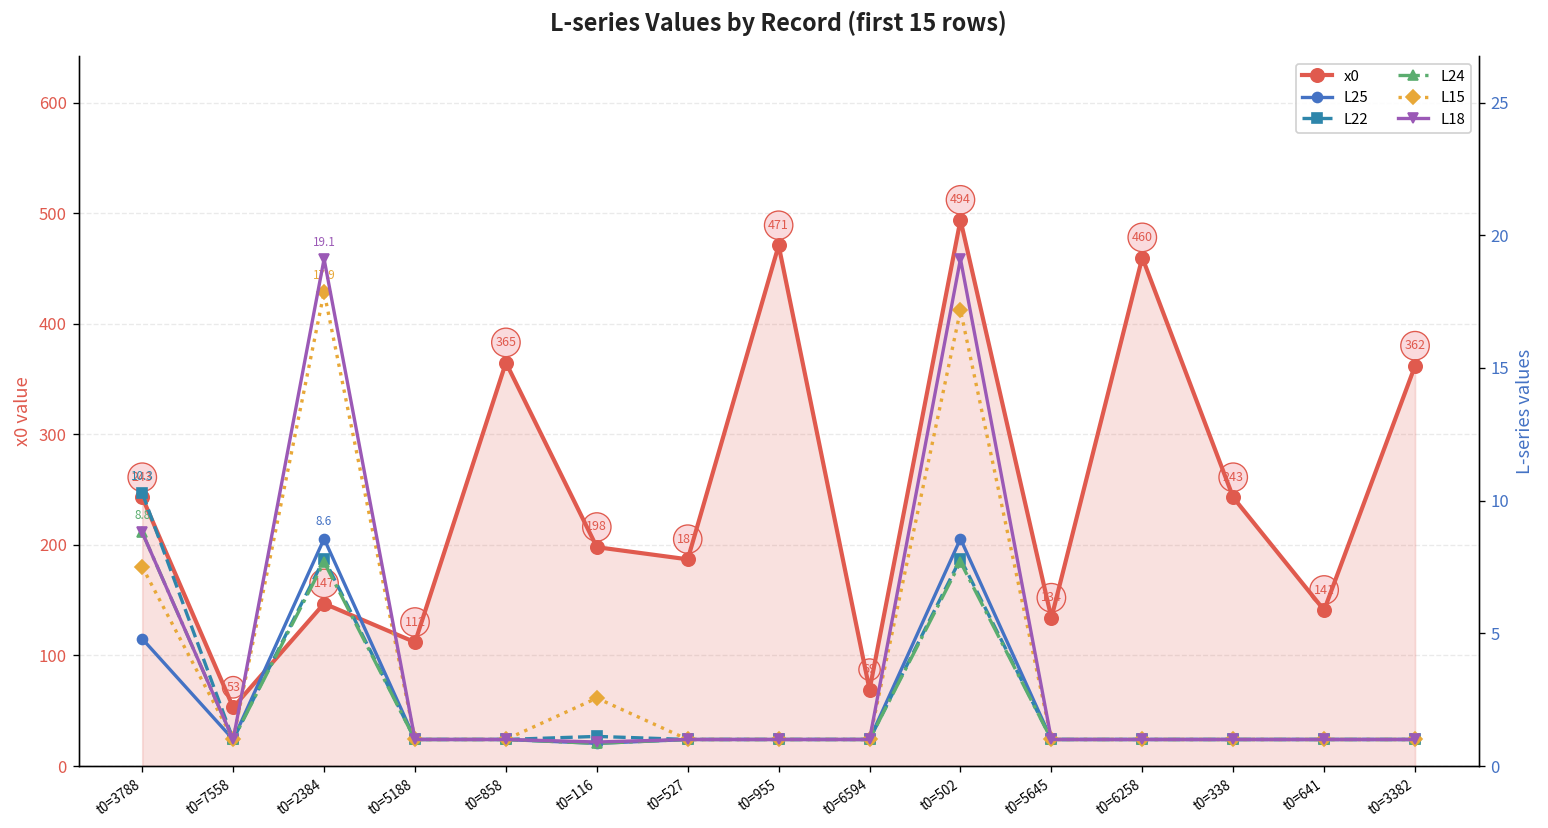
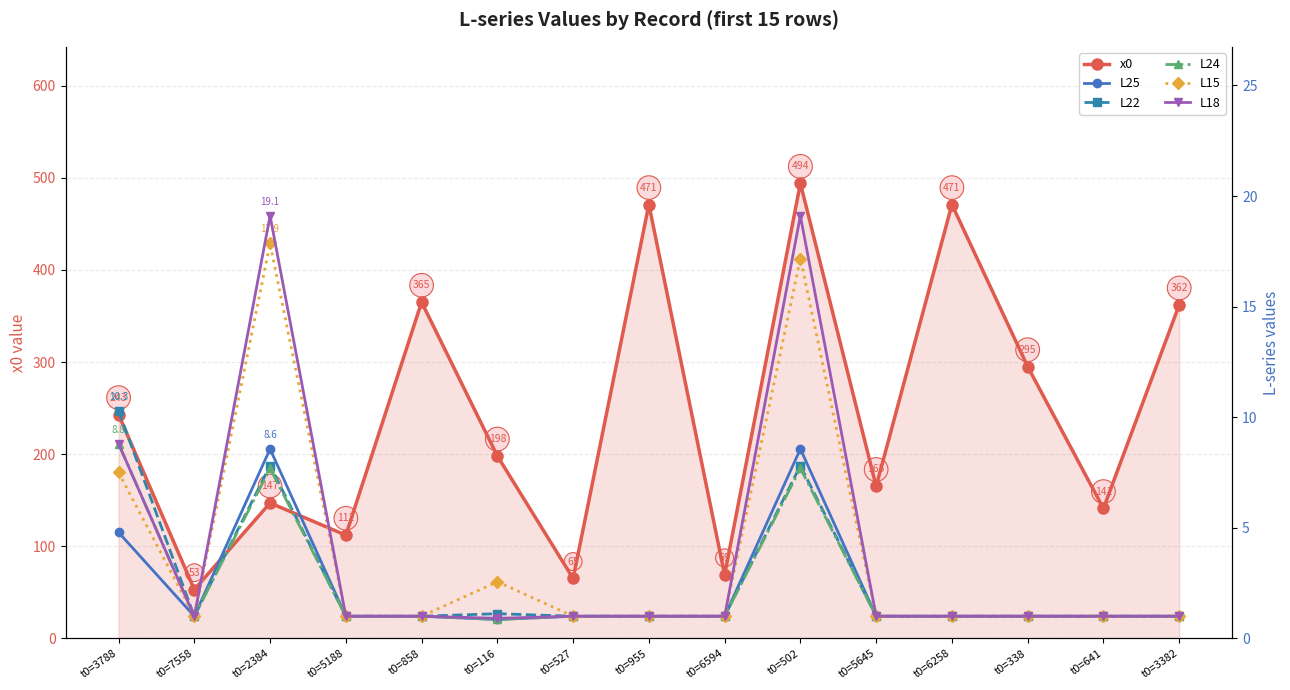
x0, t0=527: 187 -> 65
x0, t0=5645: 134 -> 165
x0, t0=6258: 460 -> 471
x0, t0=338: 243 -> 295
